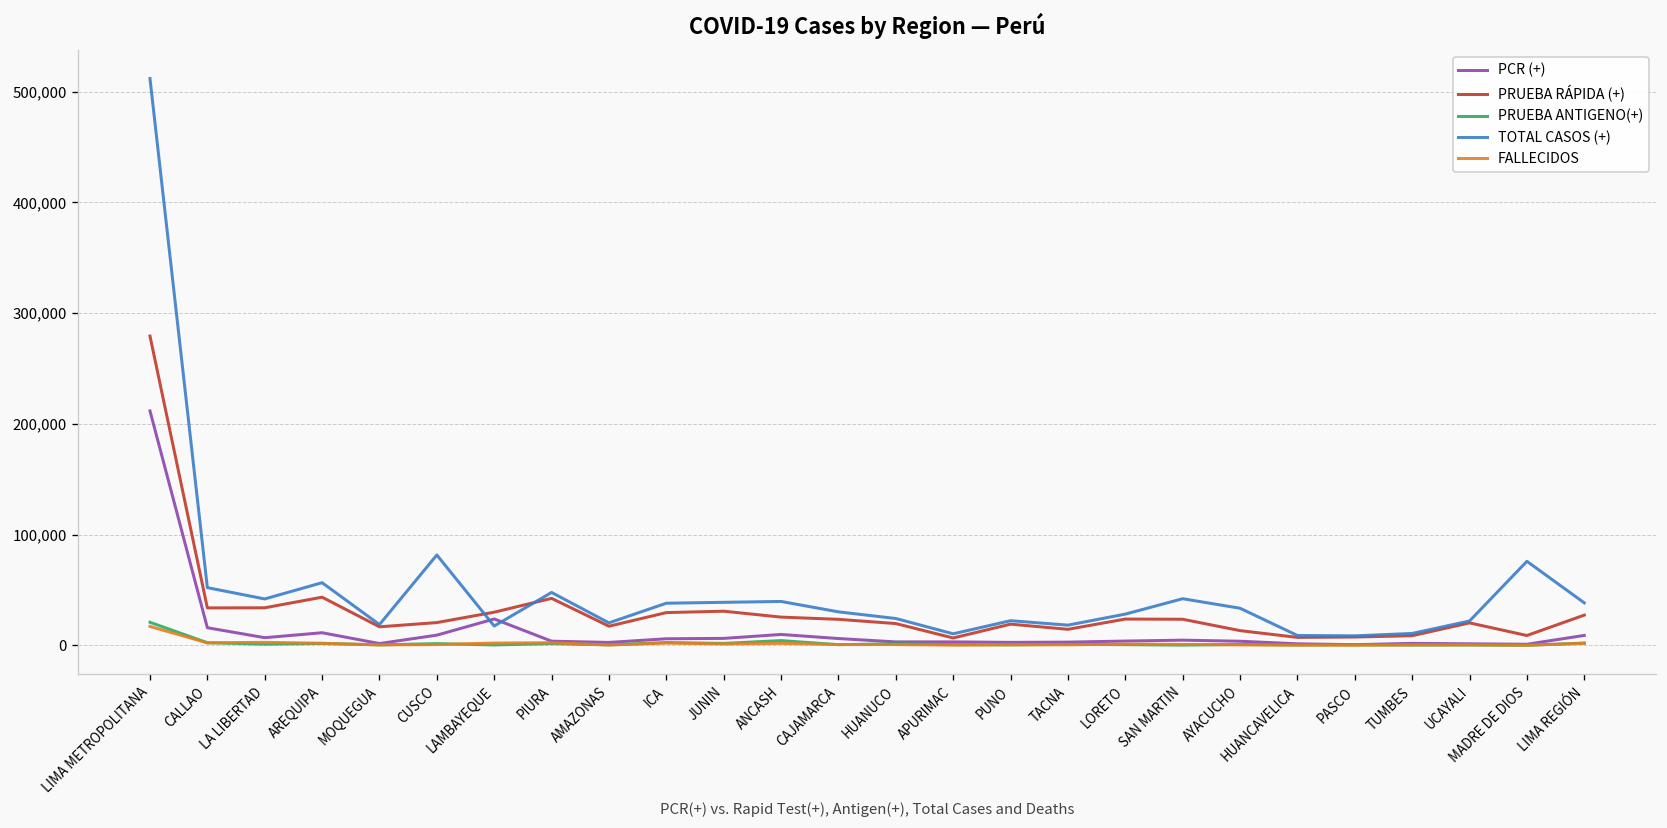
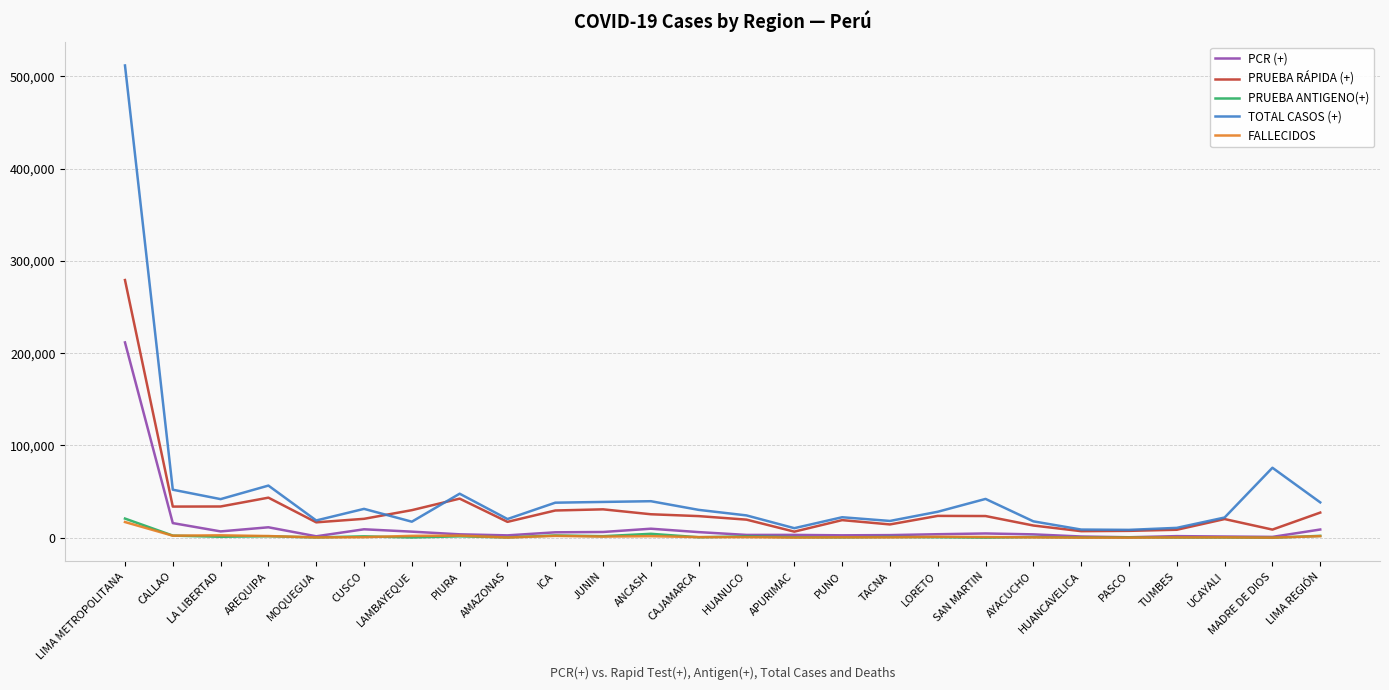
TOTAL CASOS (+), CUSCO: 80,000 -> 30,000
PCR (+), LAMBAYEQUE: 20,000 -> 10,000
TOTAL CASOS (+), AYACUCHO: 30,000 -> 20,000
